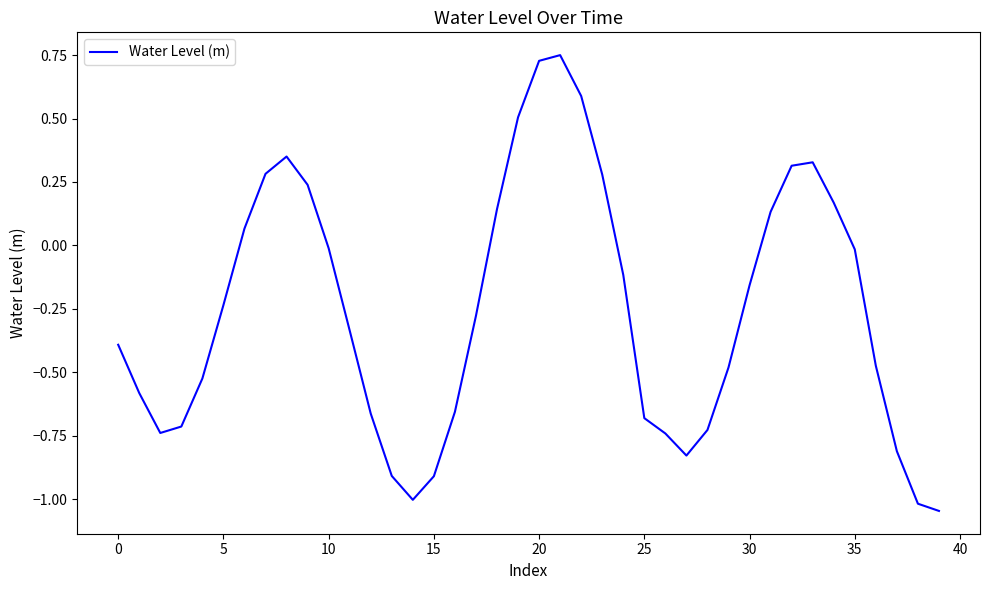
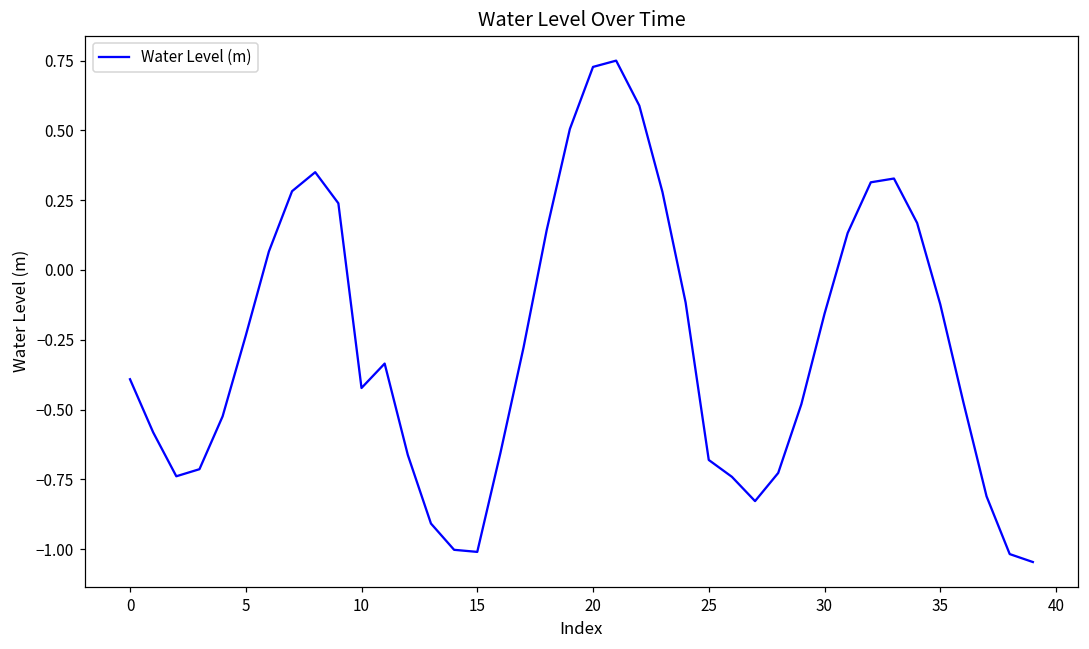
10: -0.01 -> -0.42
15: -0.91 -> -1.01
35: -0.02 -> -0.12
